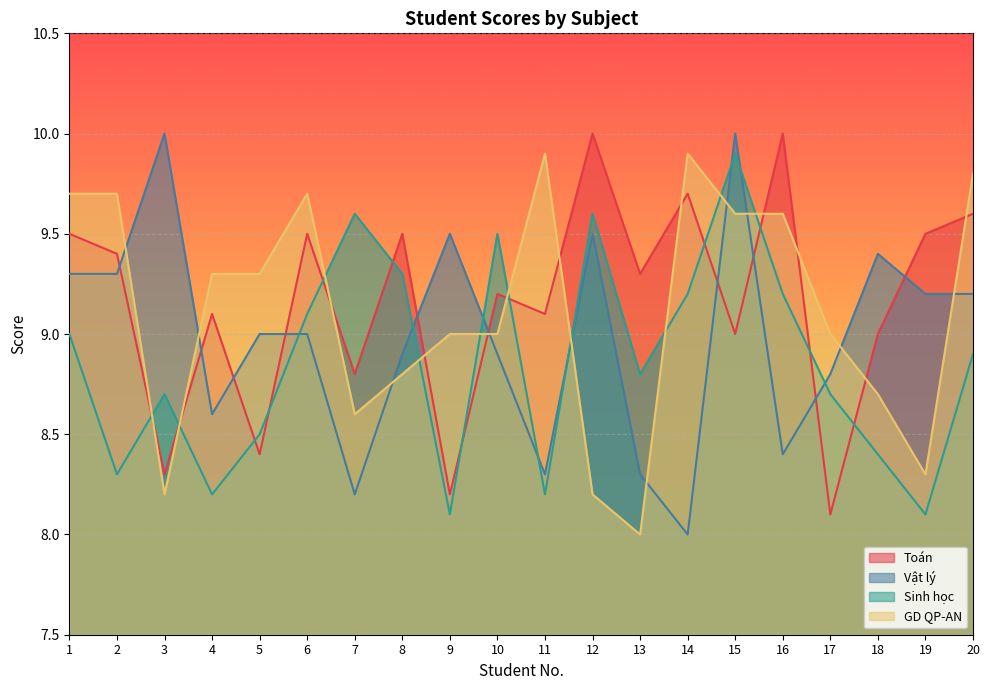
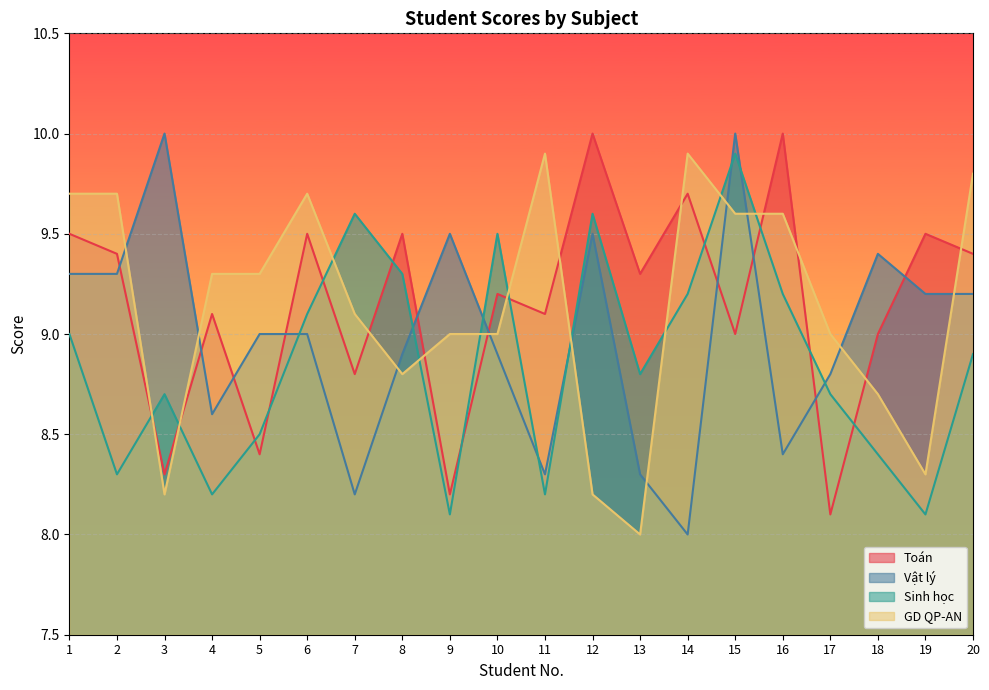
GD QP-AN, 7: 8.6 -> 9.1
Toán, 20: 9.6 -> 9.4
